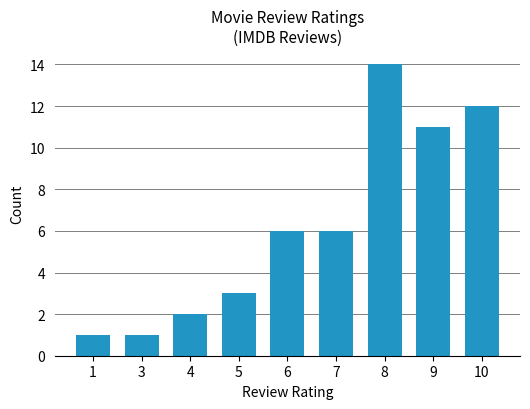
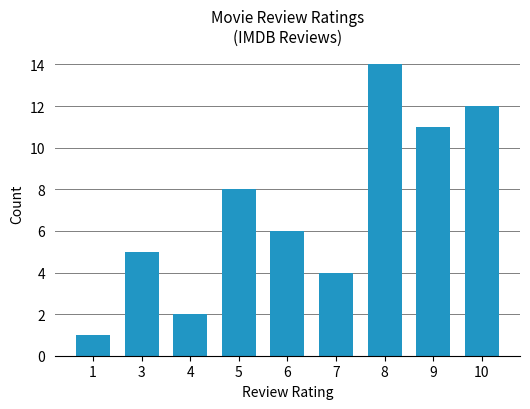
3: 1 -> 5
5: 3 -> 8
7: 6 -> 4
